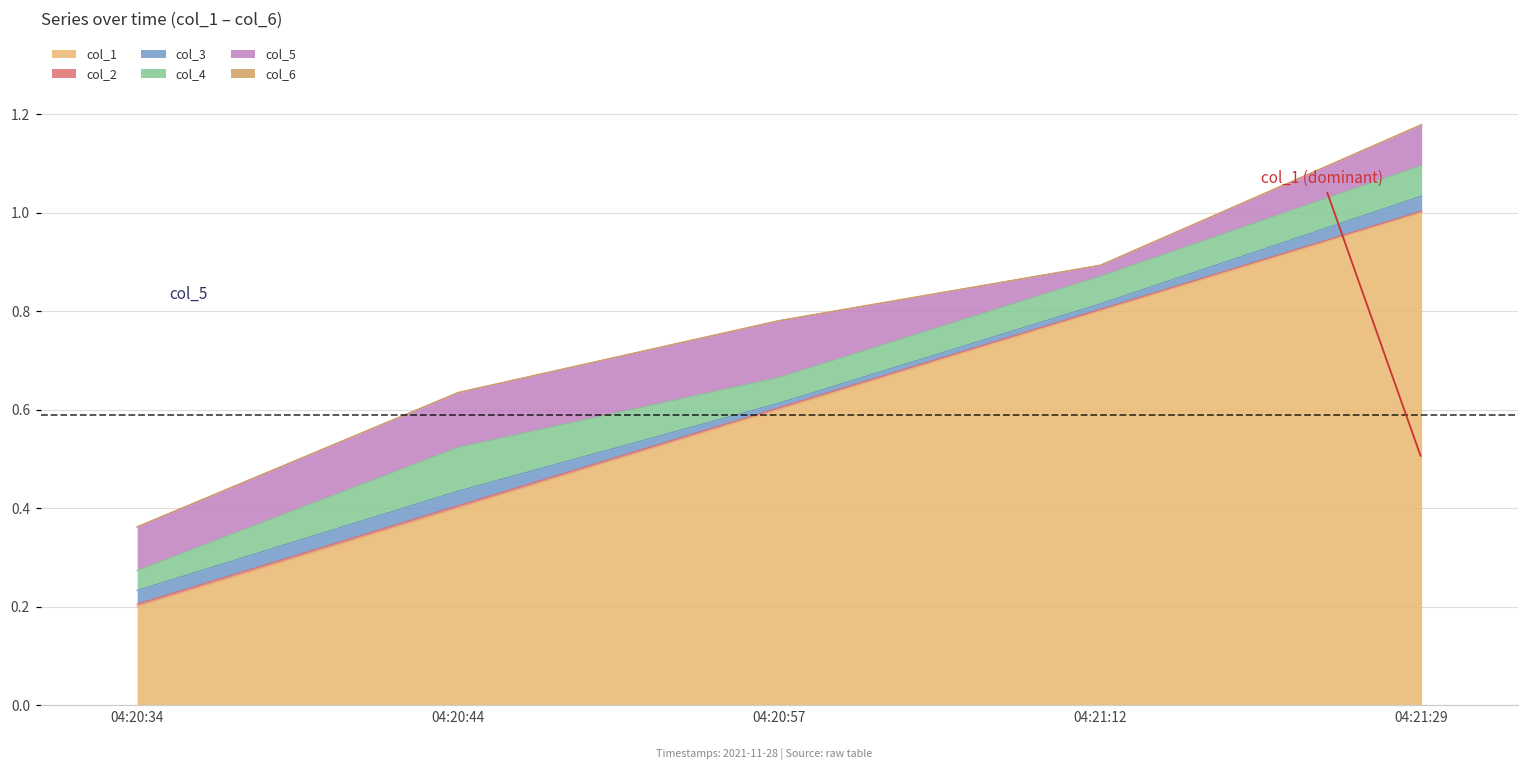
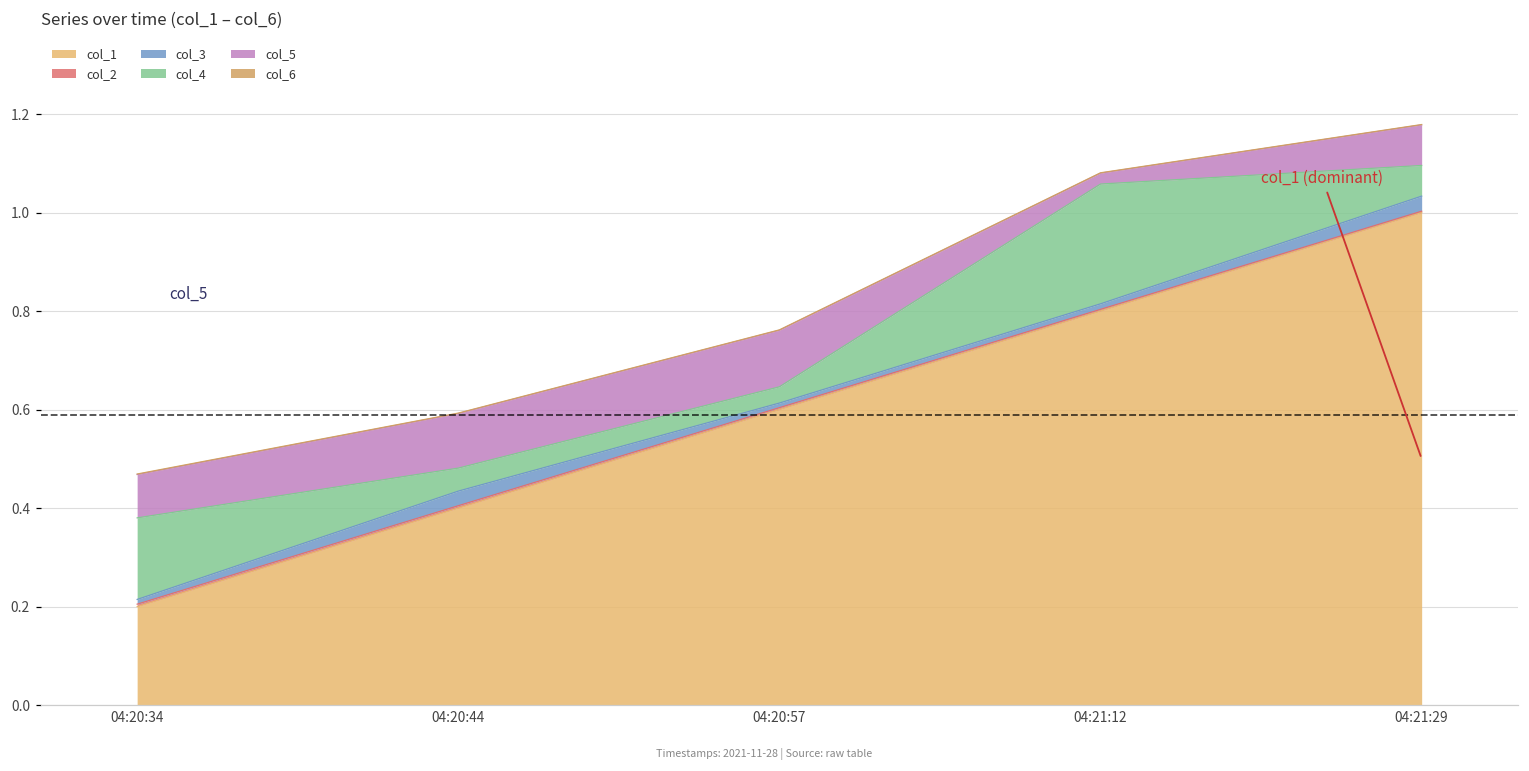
col_3, 04:20:34: 0.03 -> 0.01
col_4, 04:20:34: 0.04 -> 0.17
col_4, 04:20:44: 0.09 -> 0.05
col_4, 04:20:57: 0.05 -> 0.03
col_4, 04:21:12: 0.06 -> 0.24
